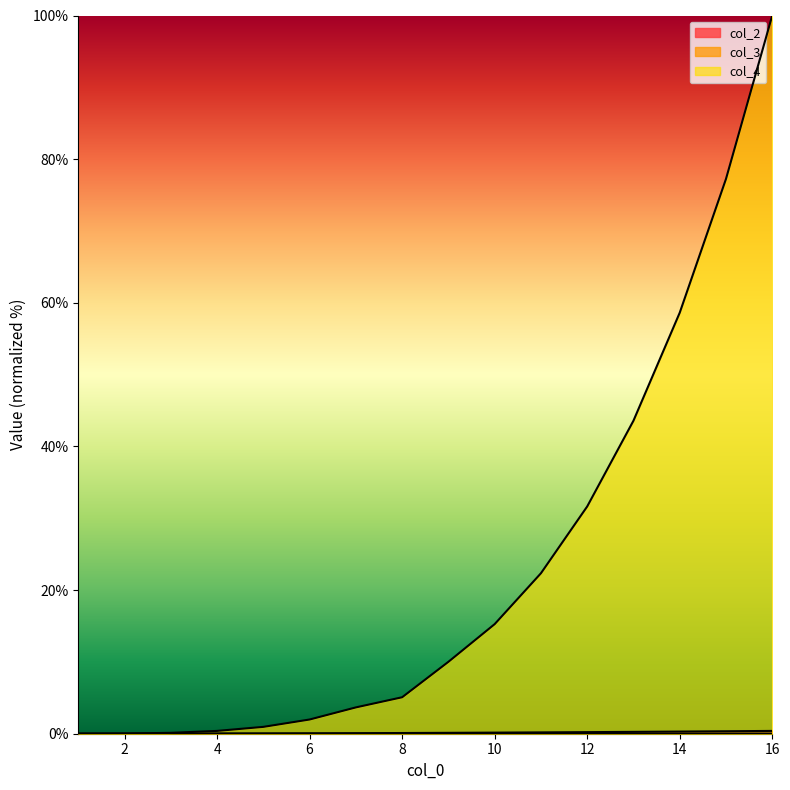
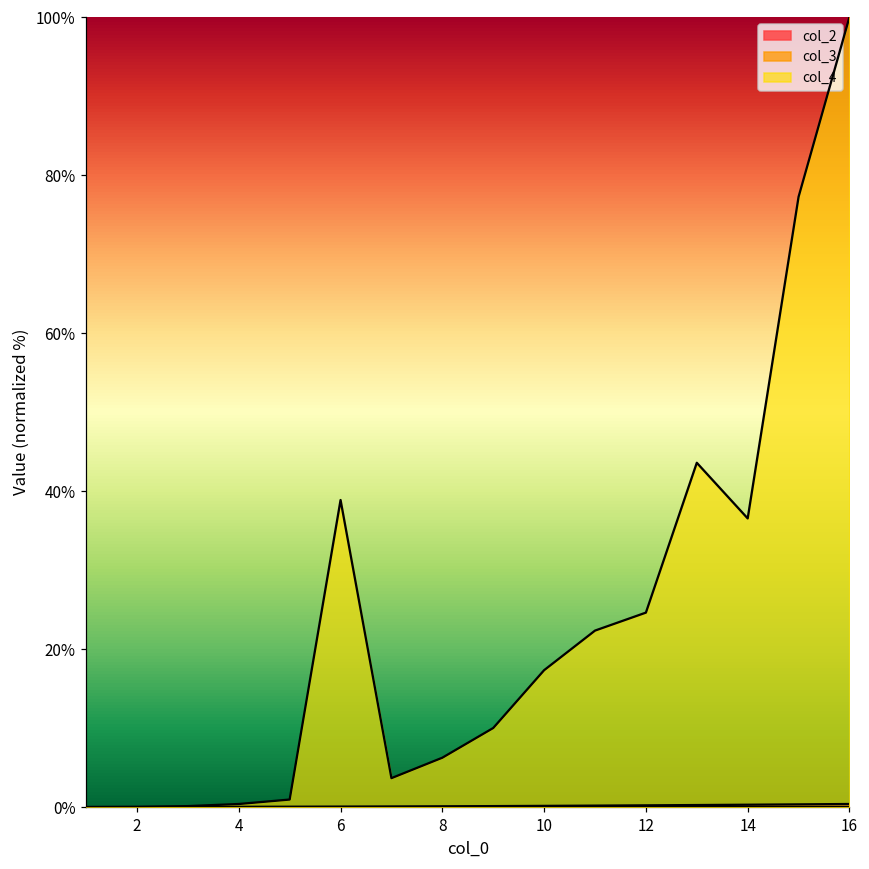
col_4, 6: 2% -> 39%
col_4, 8: 5% -> 6%
col_4, 10: 15% -> 17%
col_4, 12: 32% -> 25%
col_4, 14: 59% -> 37%
